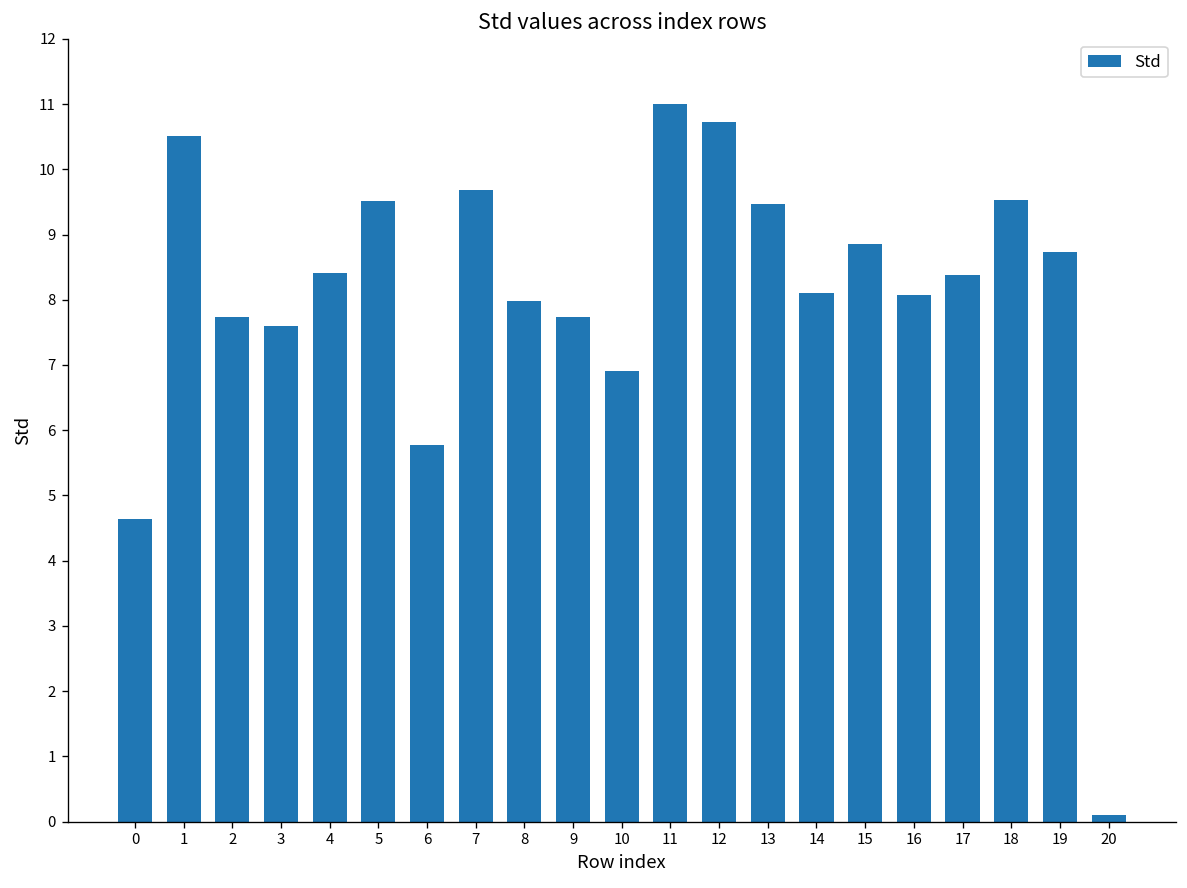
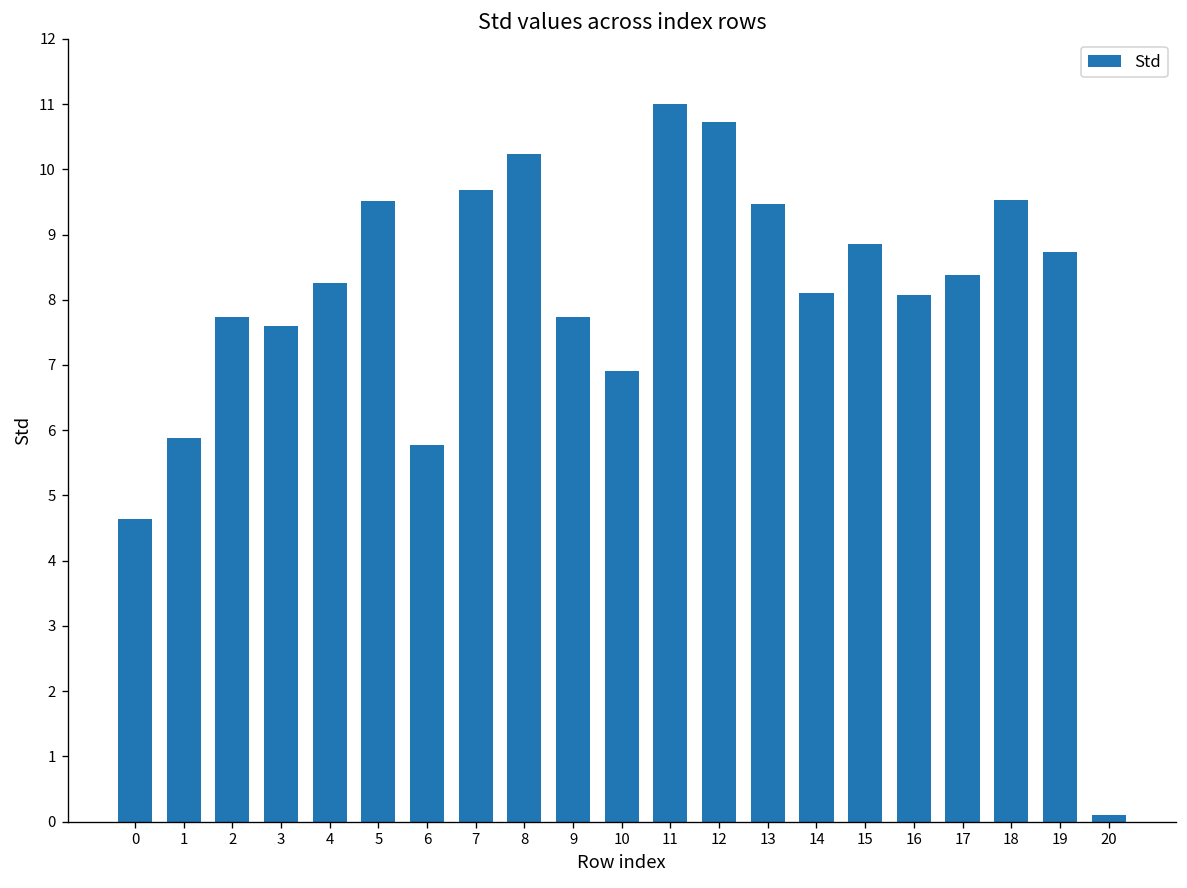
1: 10.5 -> 5.9
4: 8.4 -> 8.3
8: 8.0 -> 10.2
